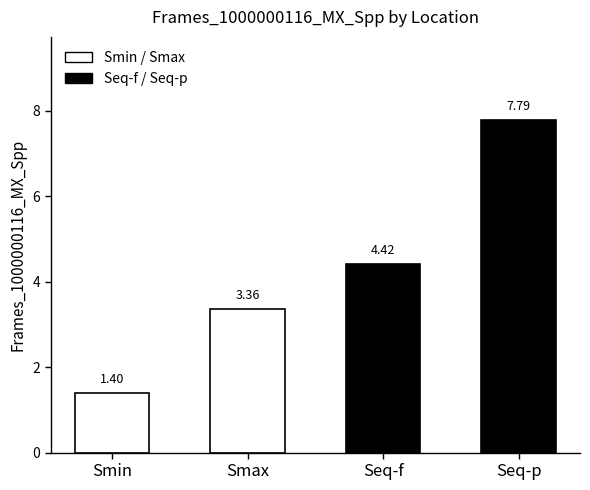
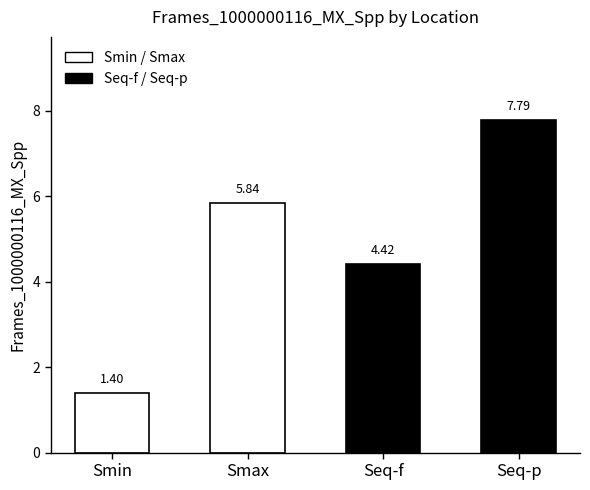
Smax: 3.36 -> 5.84
